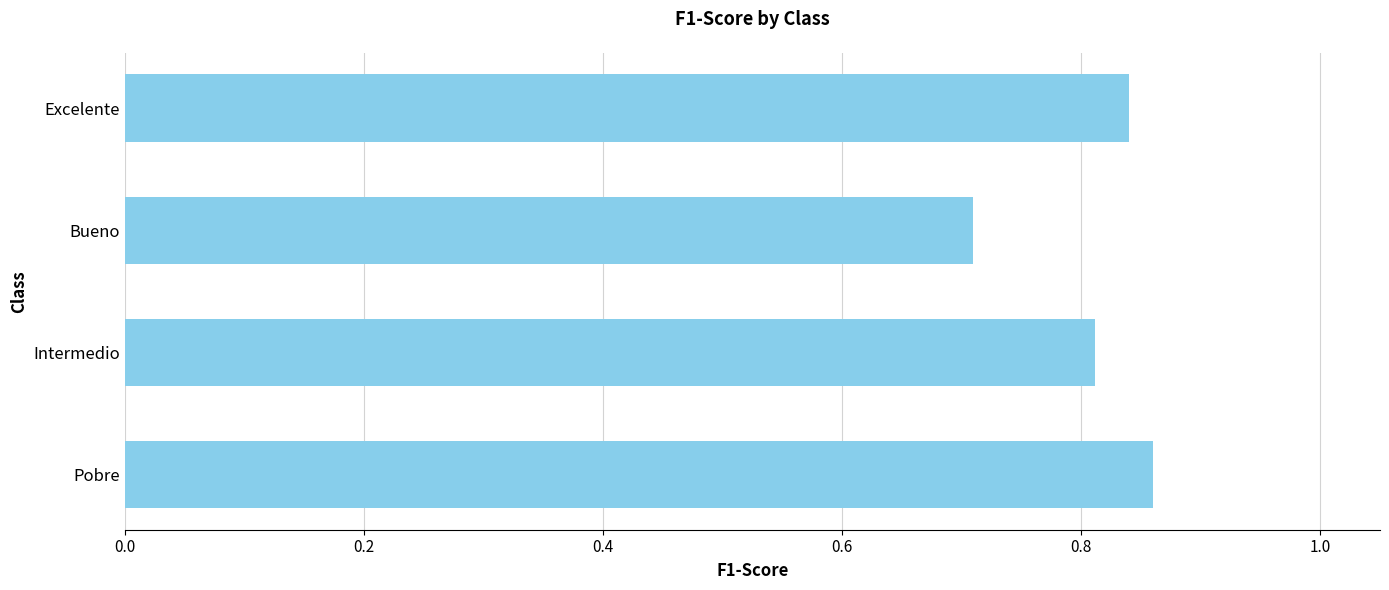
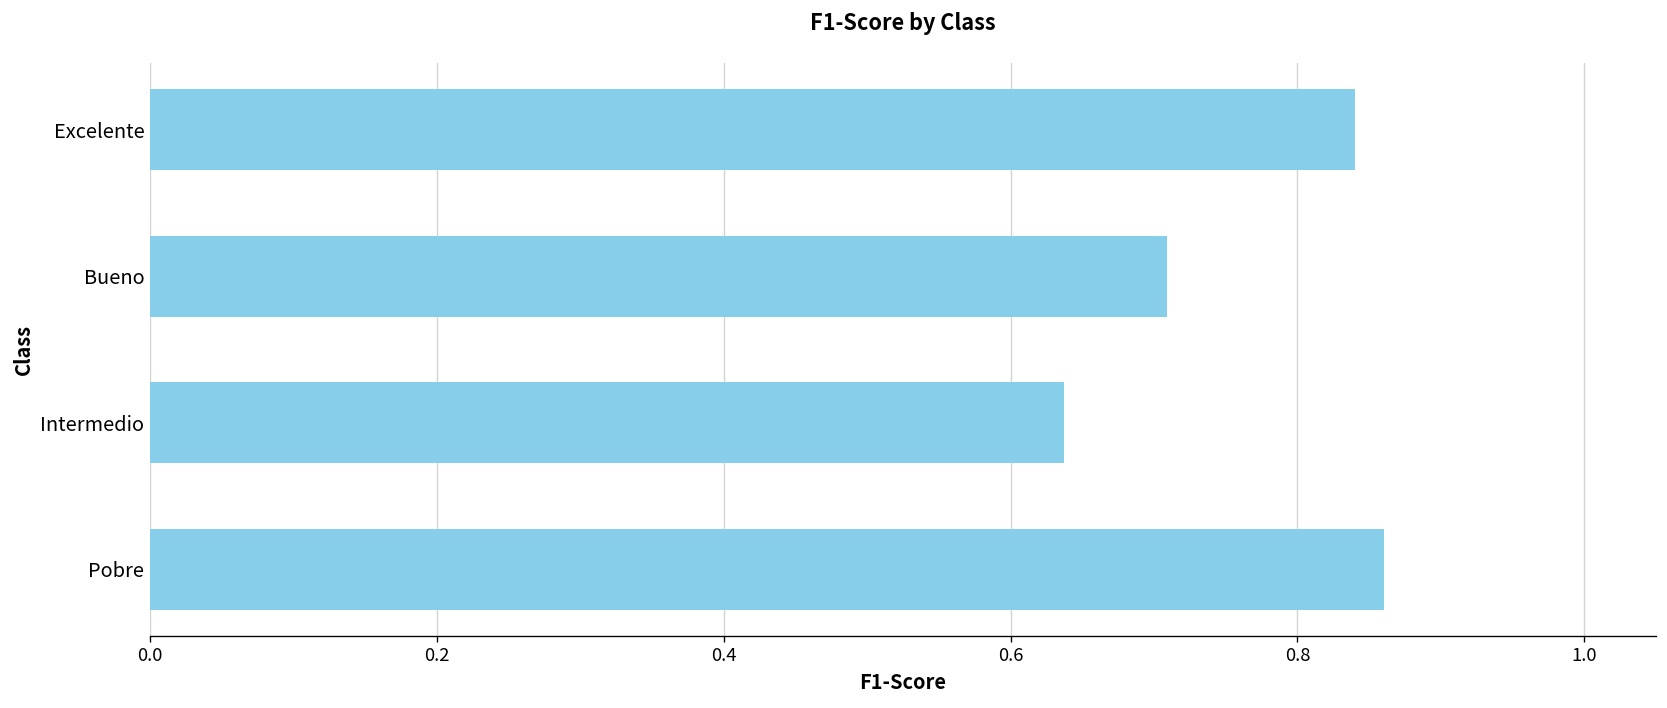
Intermedio: 0.812 -> 0.637
